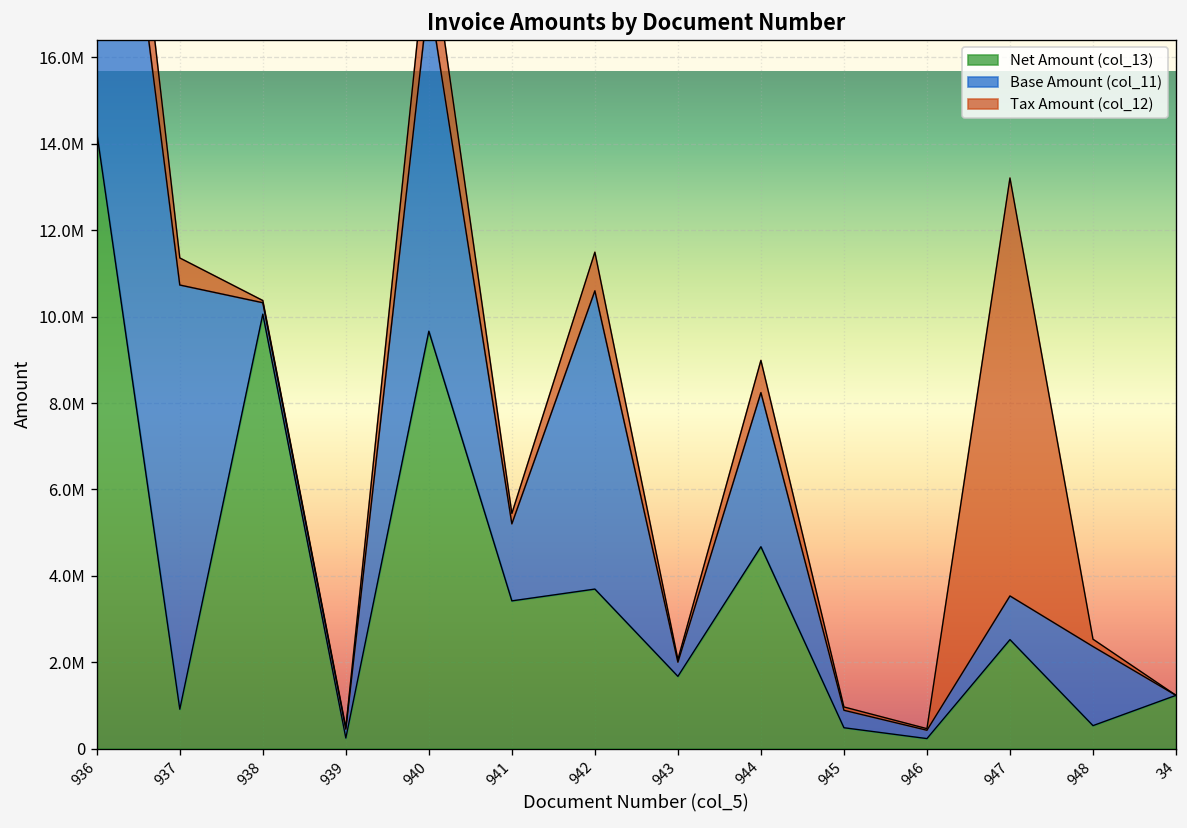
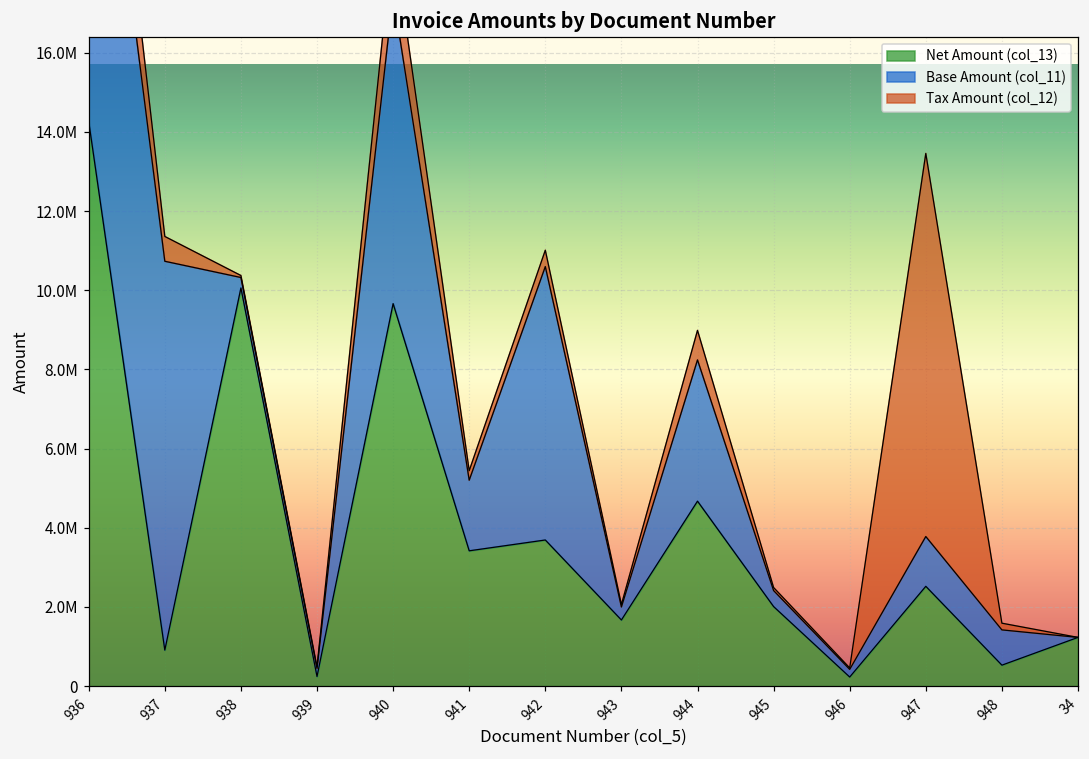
Tax Amount (col_12), 942: 900000 -> 400000
Net Amount (col_13), 945: 500000 -> 2000000
Base Amount (col_11), 947: 1000000 -> 1300000
Base Amount (col_11), 948: 1800000 -> 900000
